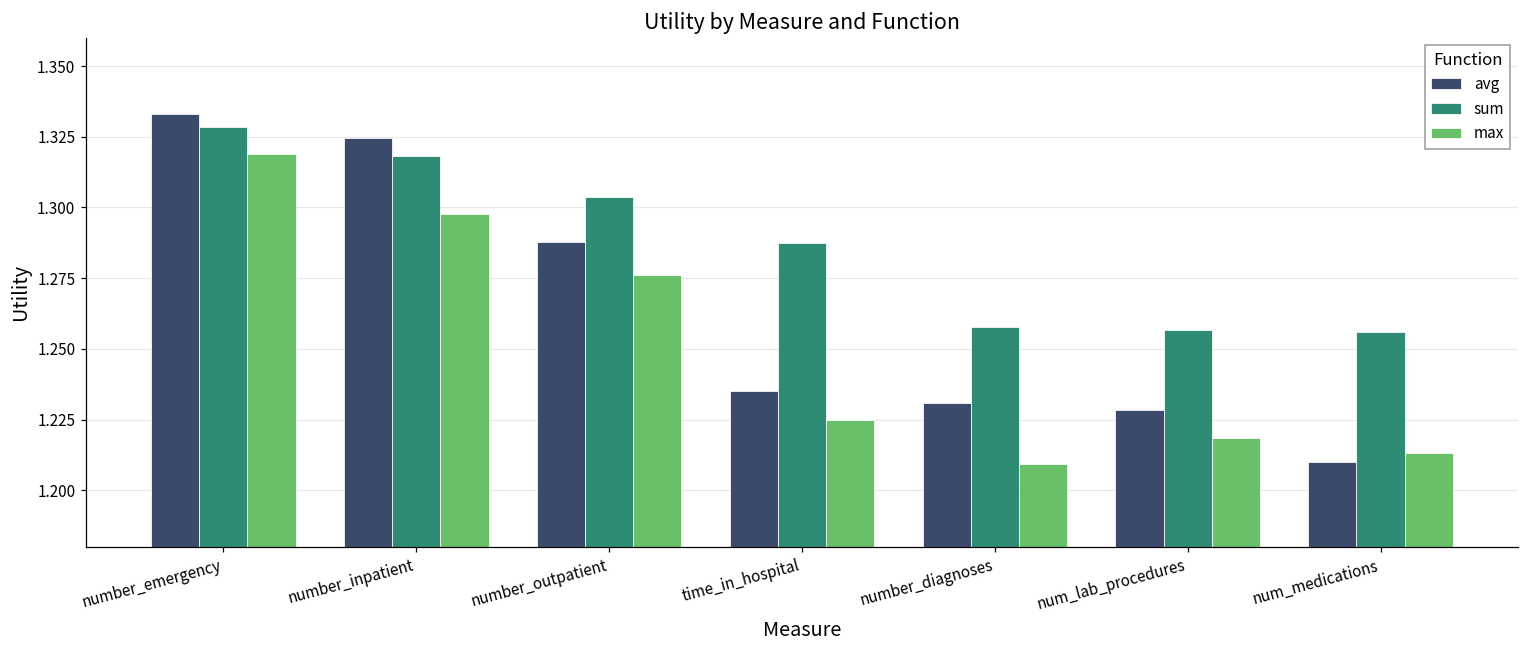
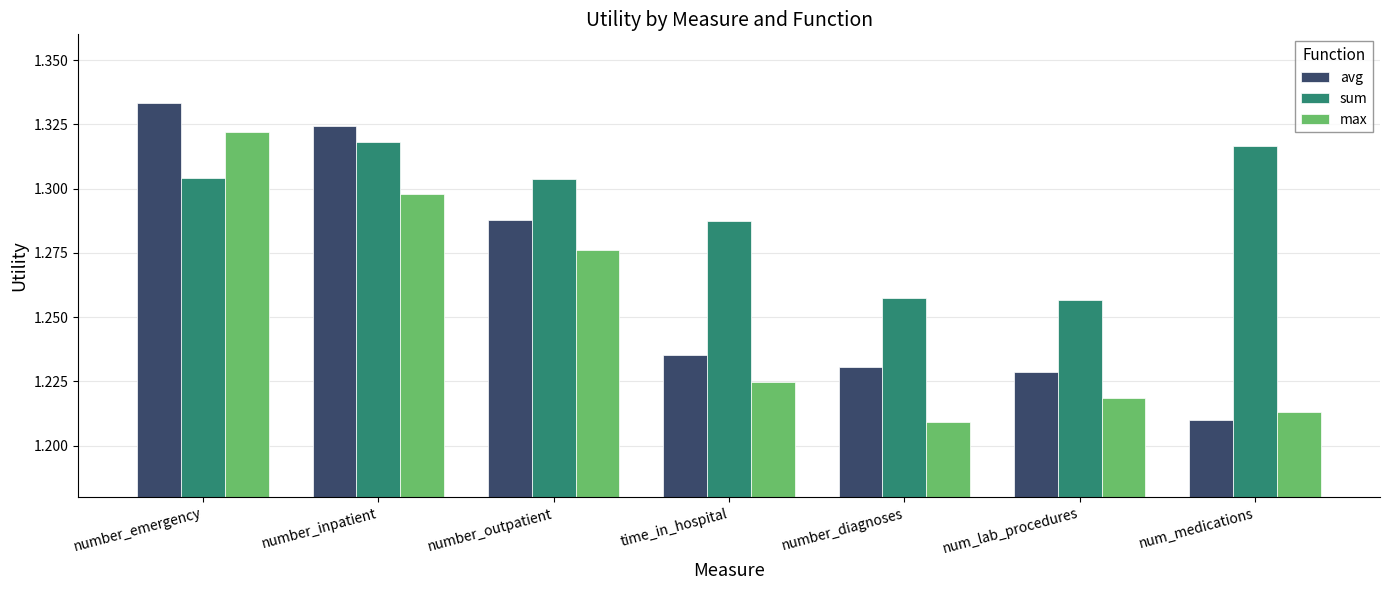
sum, number_emergency: 1.328 -> 1.304
max, number_emergency: 1.319 -> 1.322
sum, num_medications: 1.256 -> 1.316
